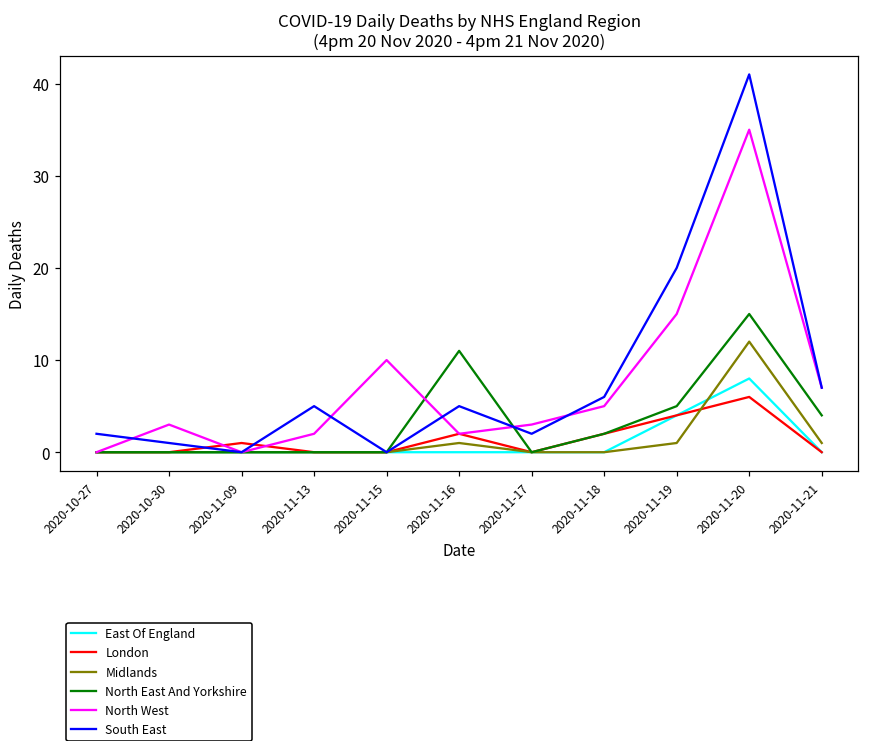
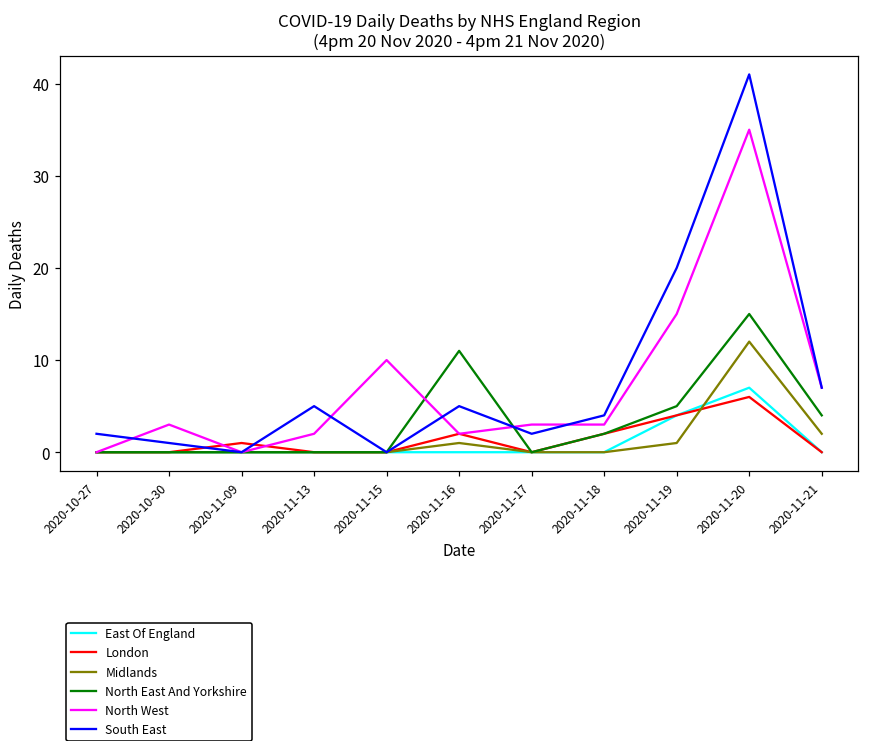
North West, 2020-11-18: 5 -> 3
South East, 2020-11-18: 6 -> 4
East Of England, 2020-11-20: 8 -> 7
Midlands, 2020-11-21: 1 -> 2
